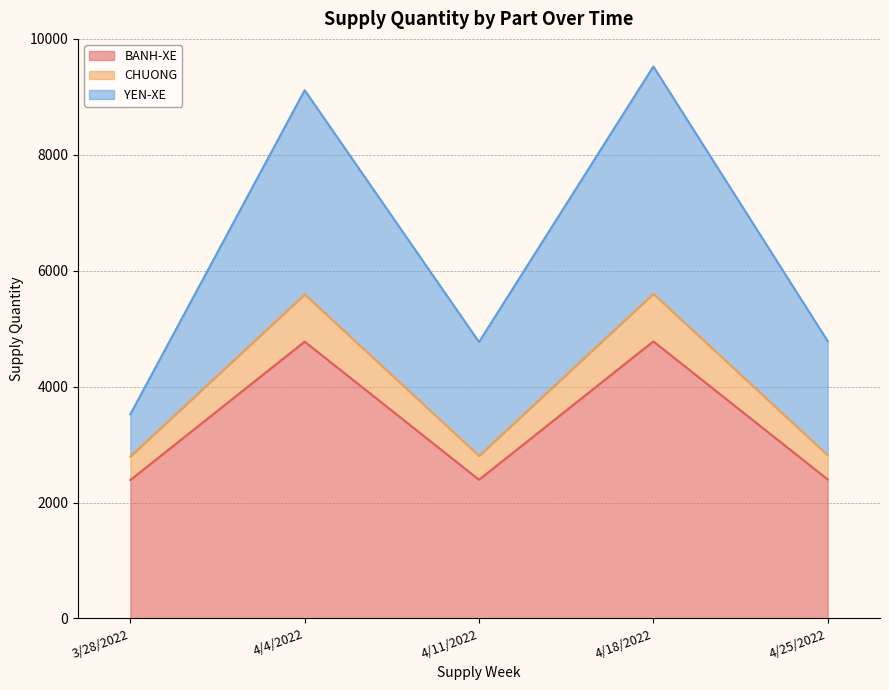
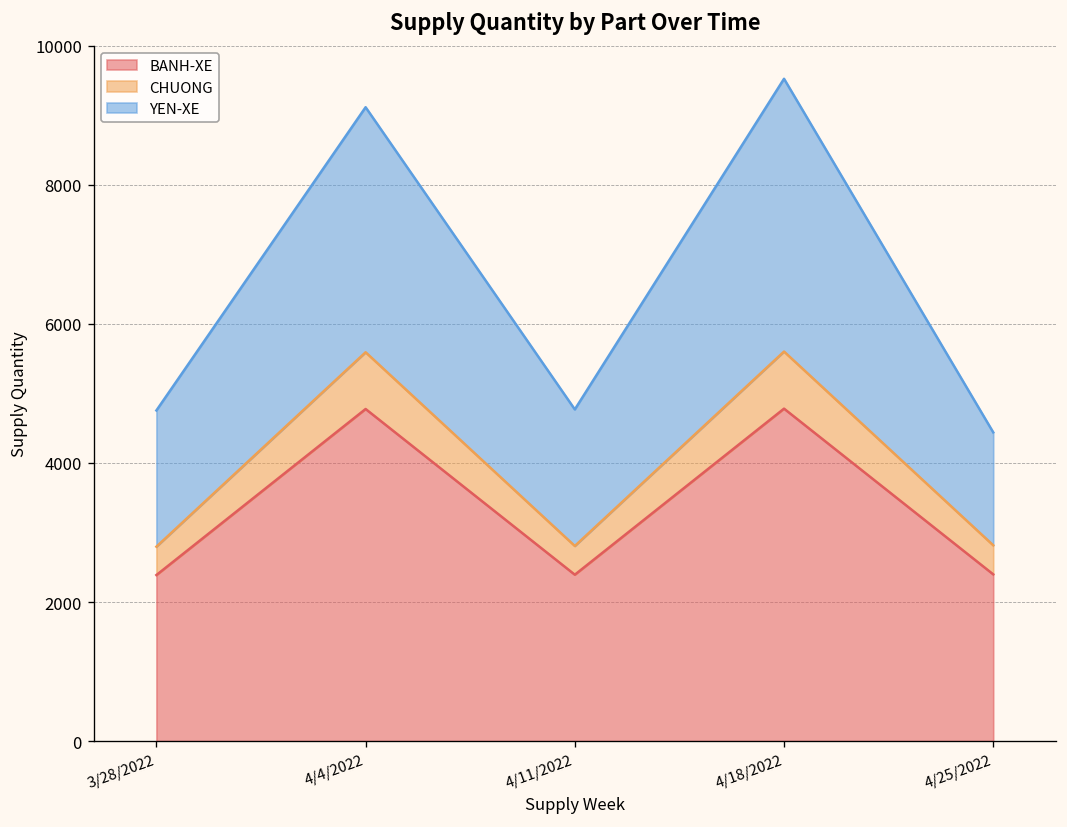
YEN-XE, 3/28/2022: 700 -> 2000
YEN-XE, 4/25/2022: 2000 -> 1600
